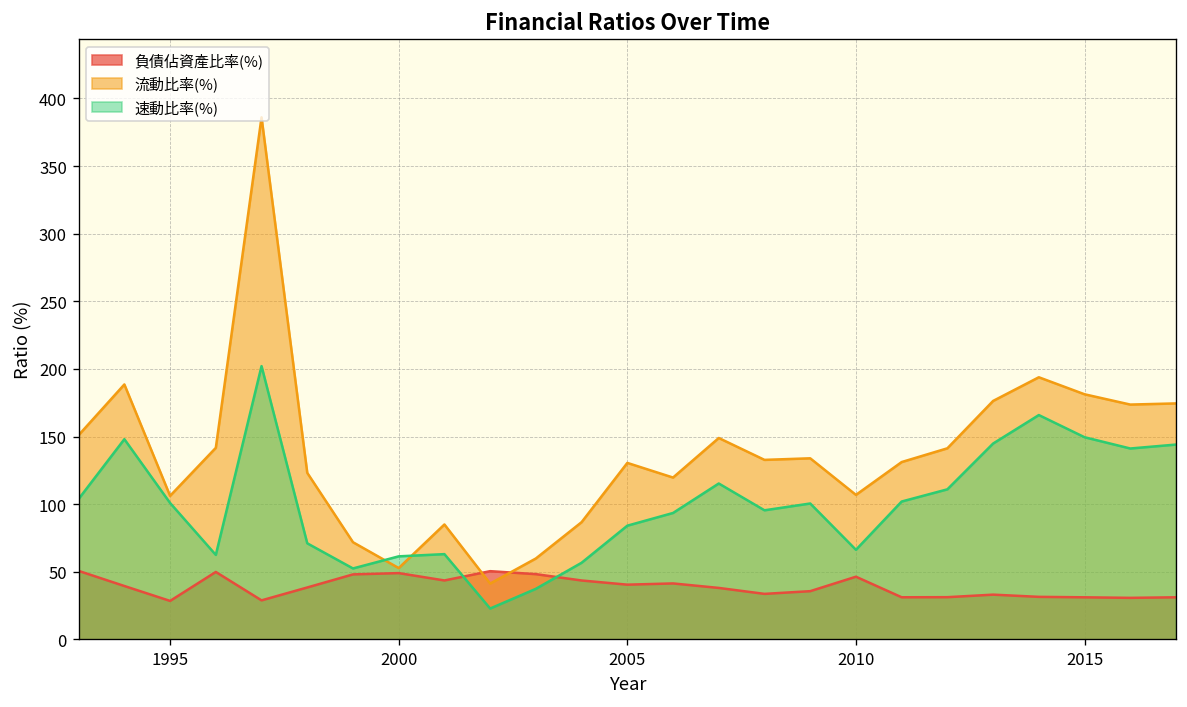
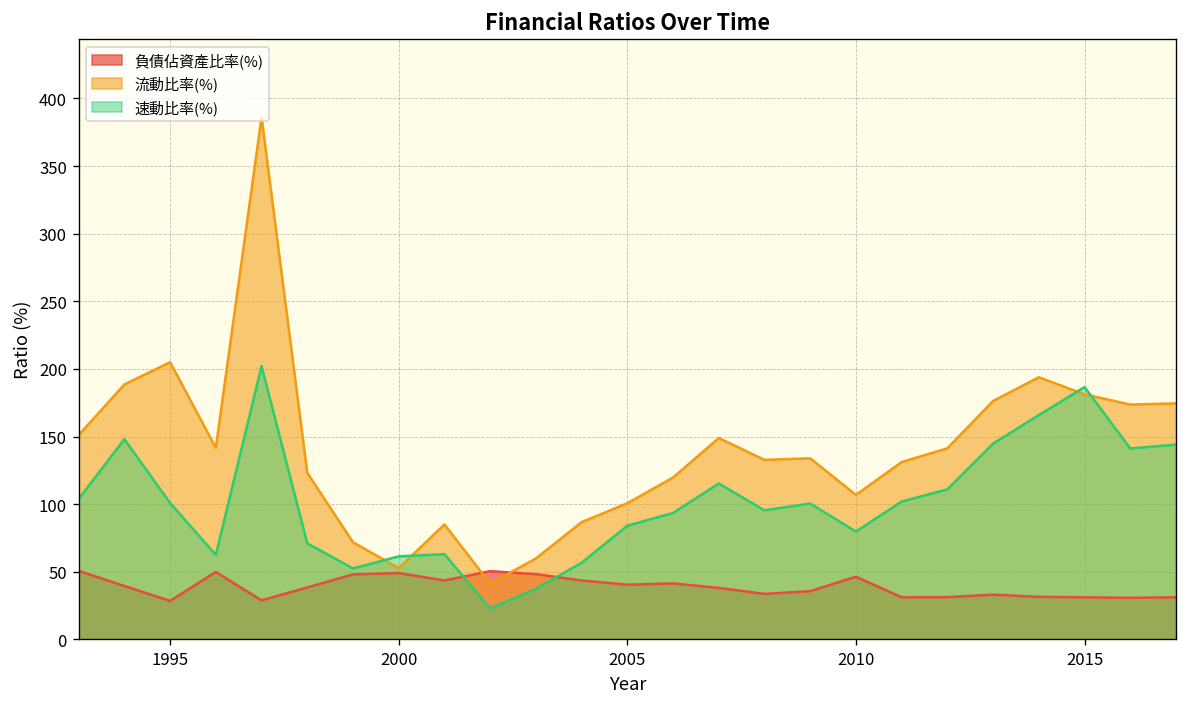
流動比率(%), 1995: 106 -> 205
流動比率(%), 2005: 131 -> 101
速動比率(%), 2010: 66 -> 80
速動比率(%), 2015: 150 -> 187
